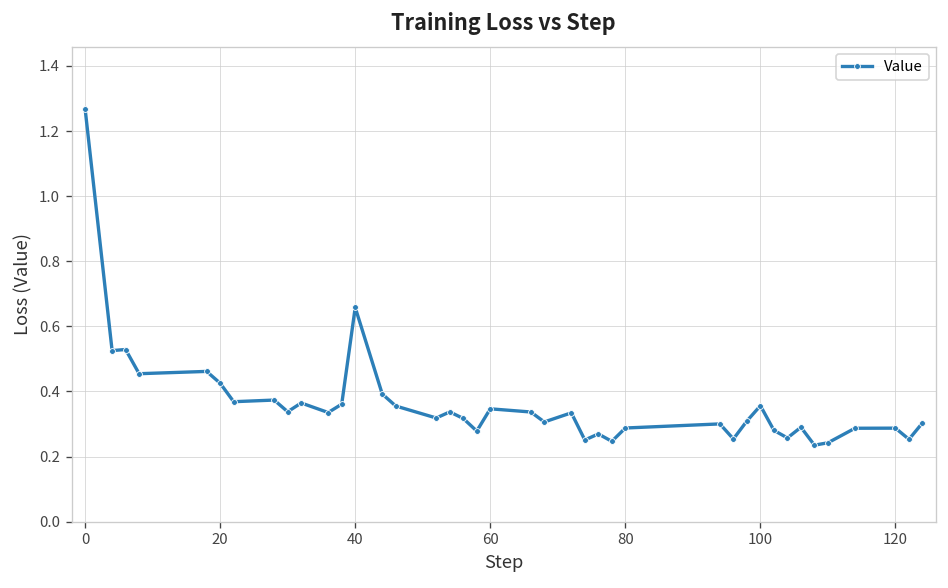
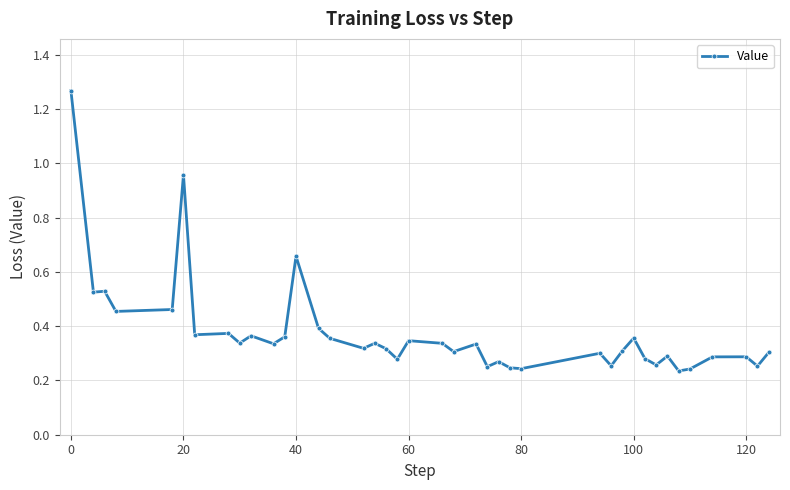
20: 0.43 -> 0.96
80: 0.29 -> 0.24
